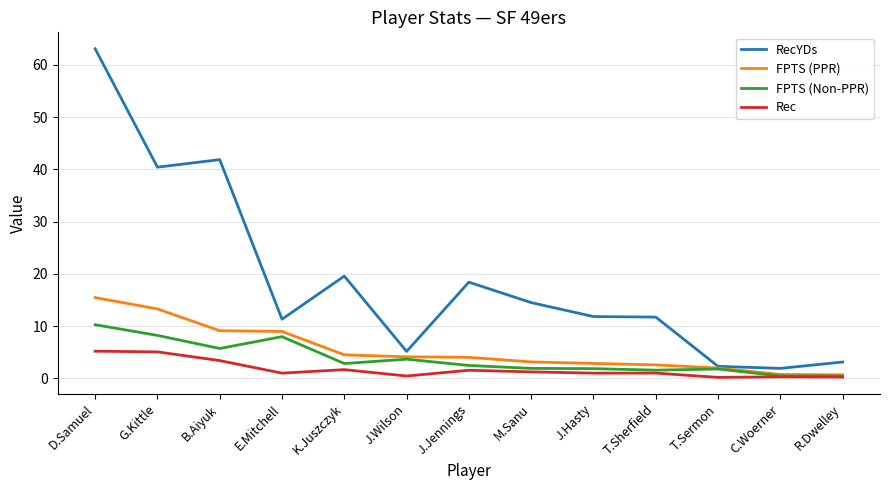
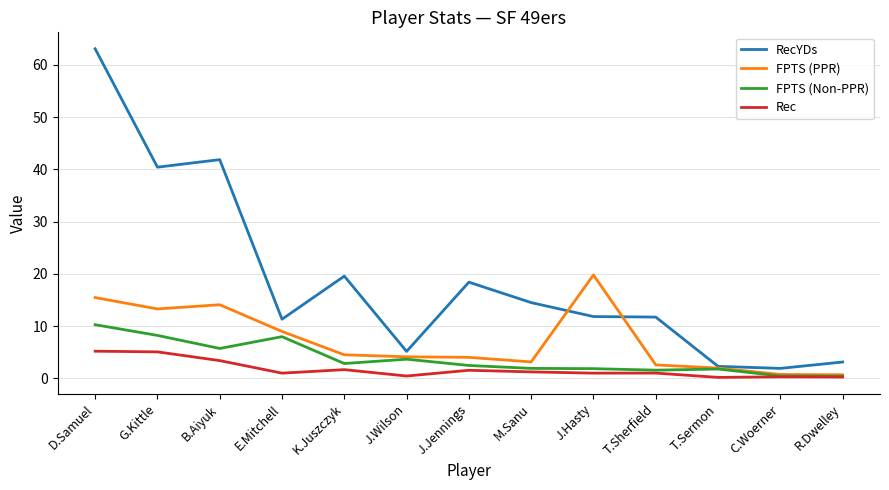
FPTS (PPR), B.Aiyuk: 9 -> 14
FPTS (PPR), J.Hasty: 3 -> 20
